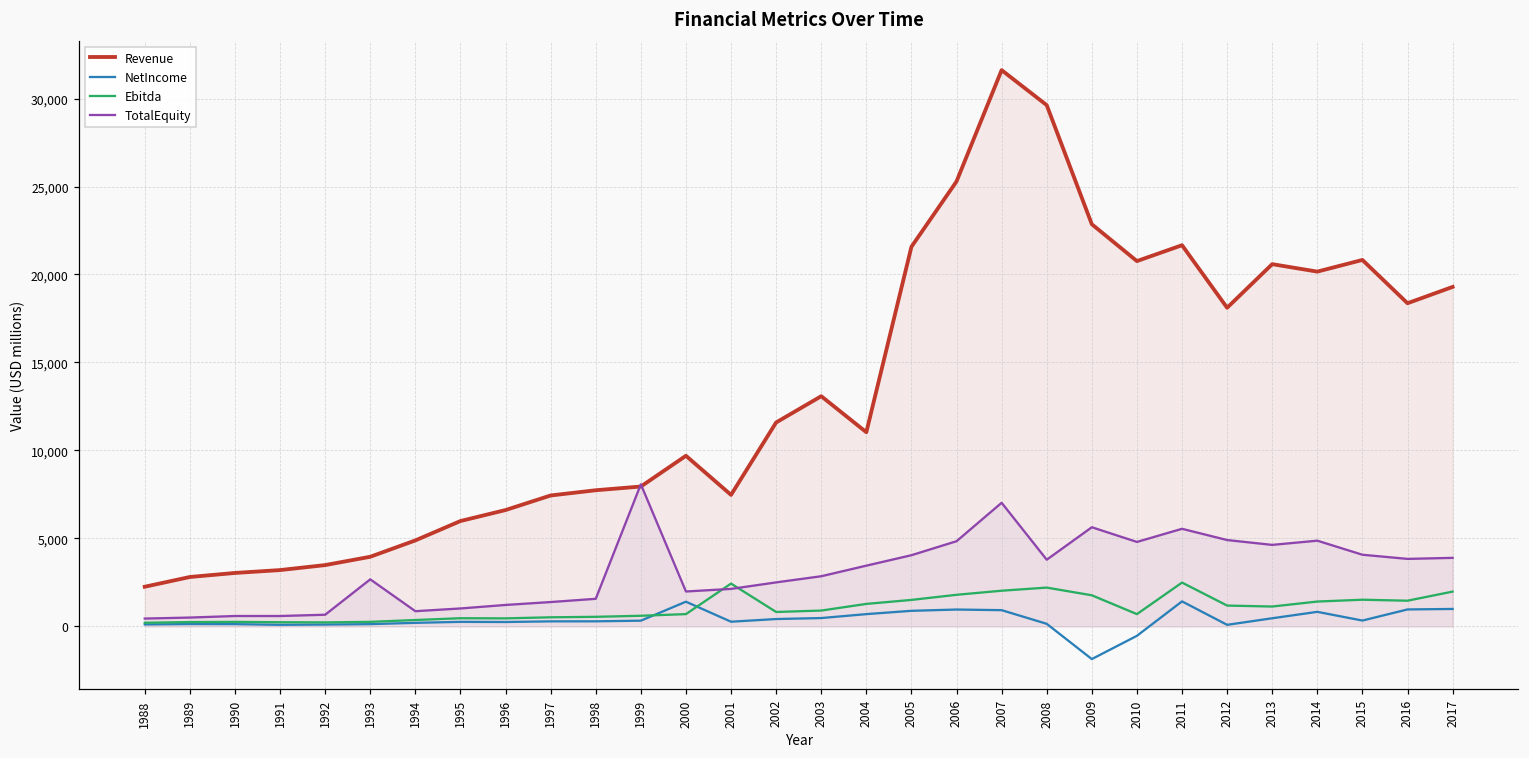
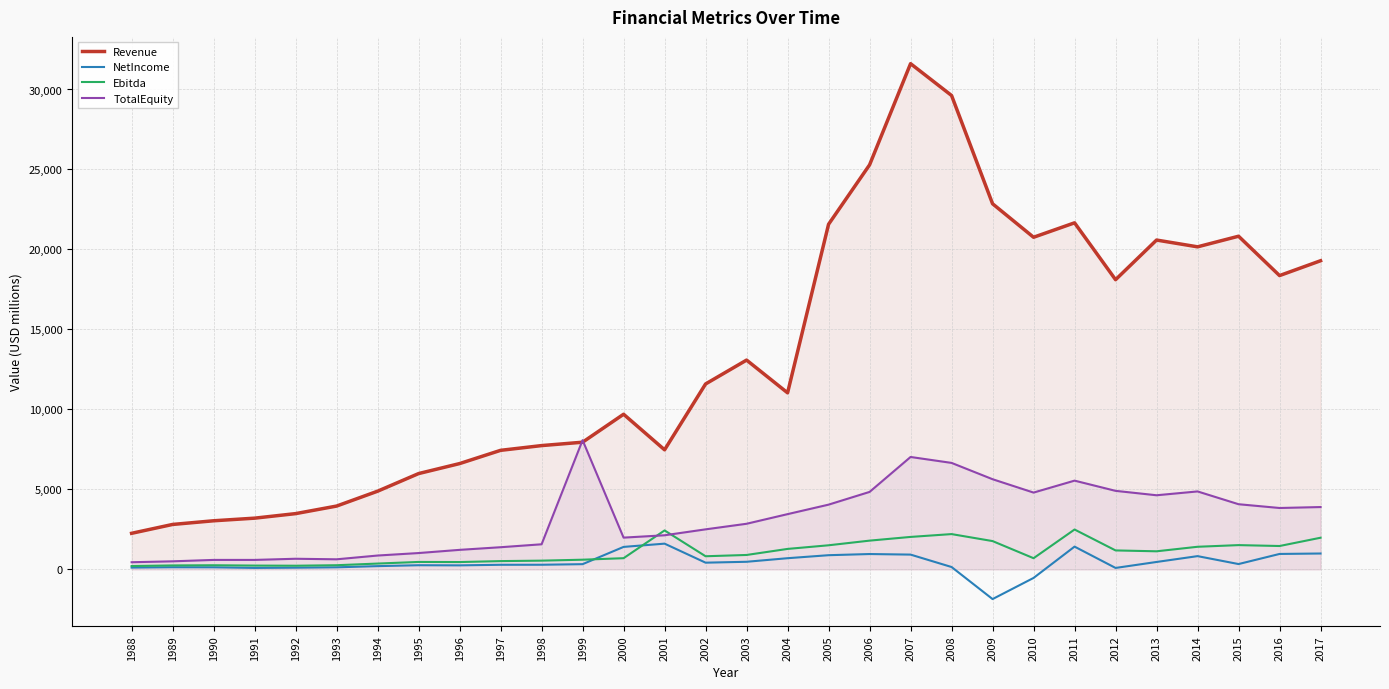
TotalEquity, 1993: 2,700 -> 600
NetIncome, 2001: 300 -> 1,600
TotalEquity, 2008: 3,800 -> 6,700
